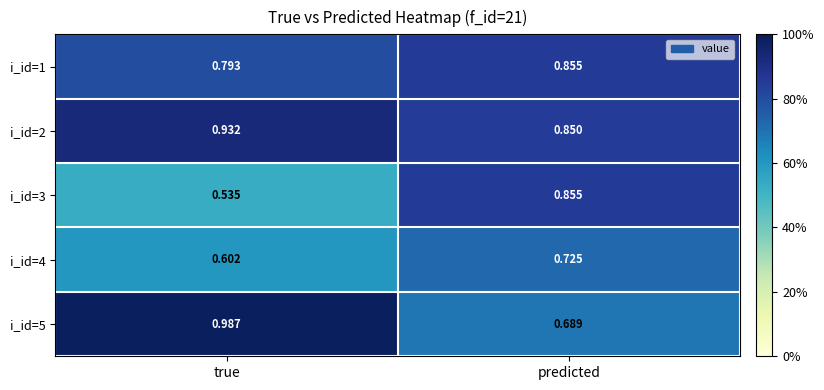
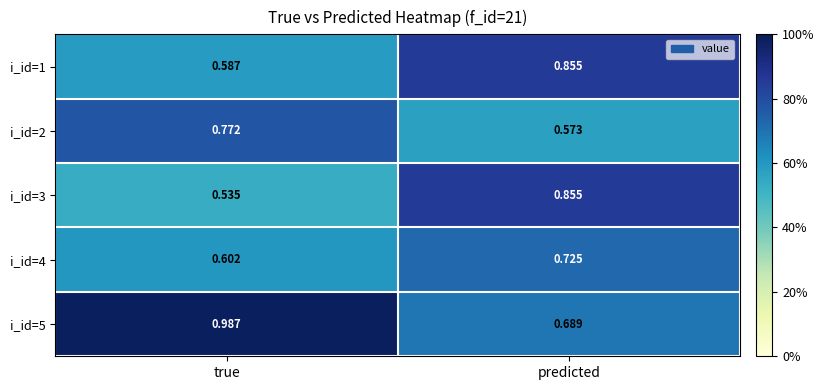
i_id=1, true: 0.793 -> 0.587
i_id=2, true: 0.932 -> 0.772
i_id=2, predicted: 0.850 -> 0.573
